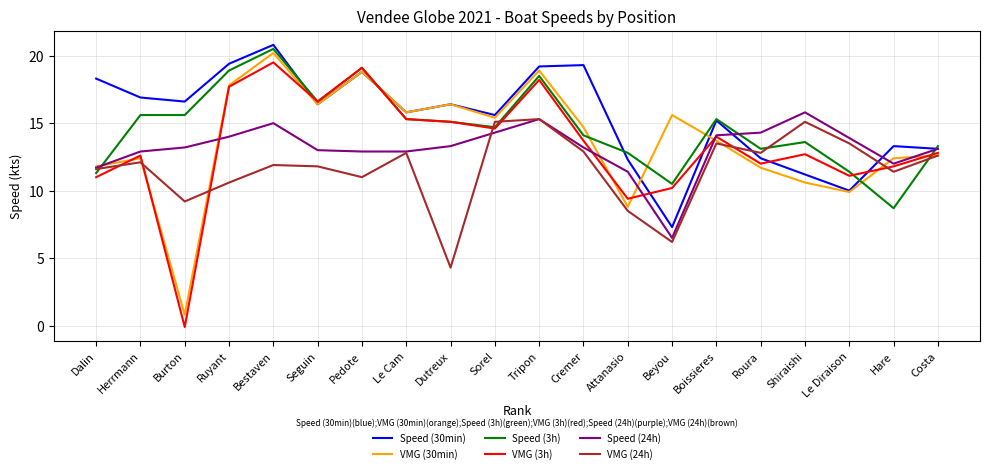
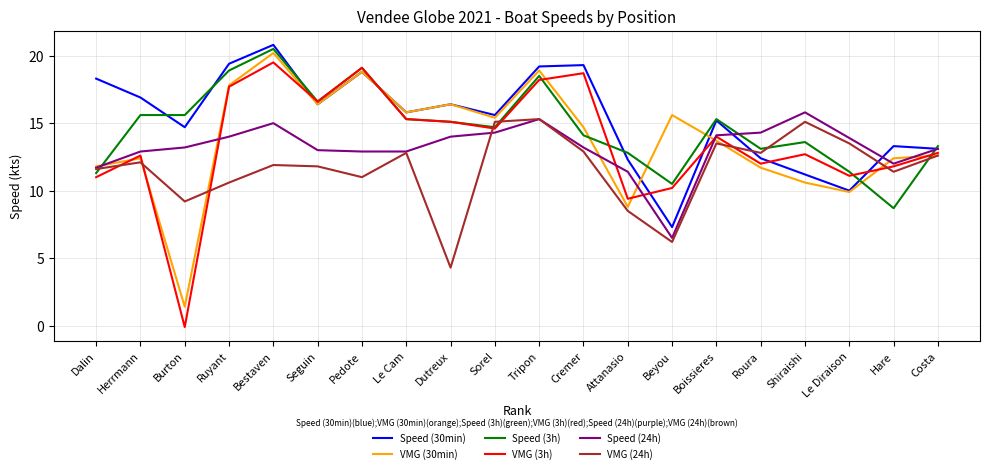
Speed (30min), Burton: 16.6 -> 14.7
VMG (30min), Burton: 0.8 -> 1.4
Speed (24h), Dutreux: 13.3 -> 14.0
VMG (3h), Cremer: 13.7 -> 18.7
